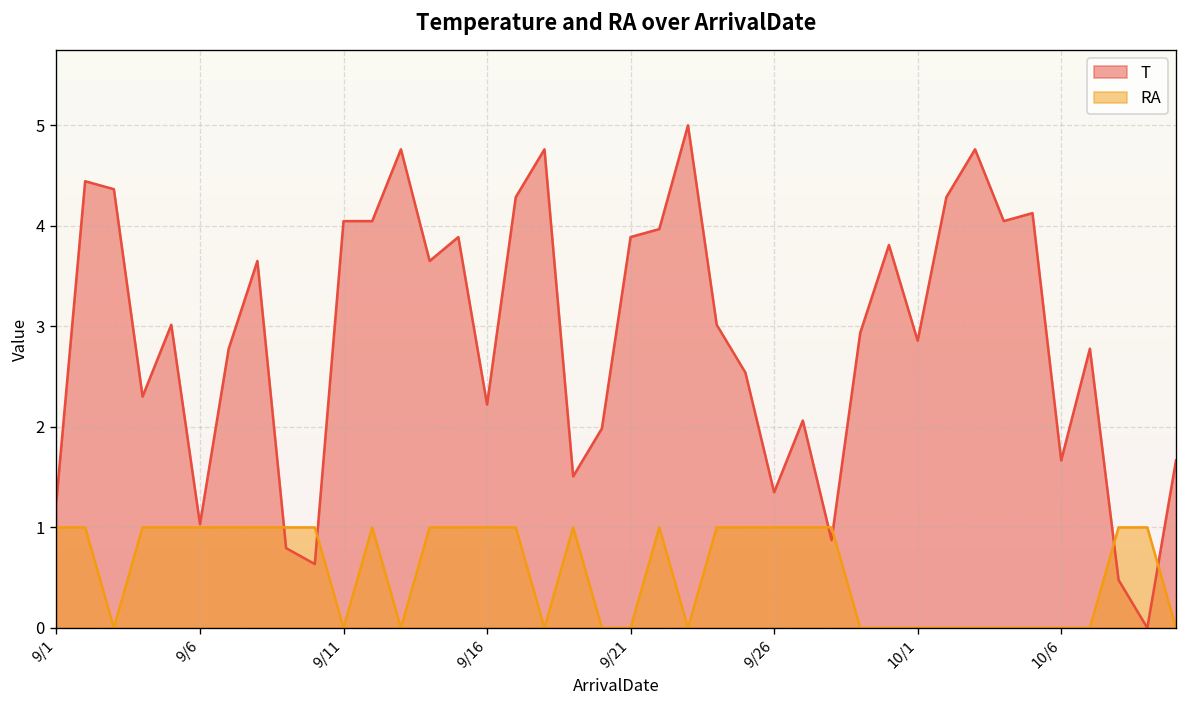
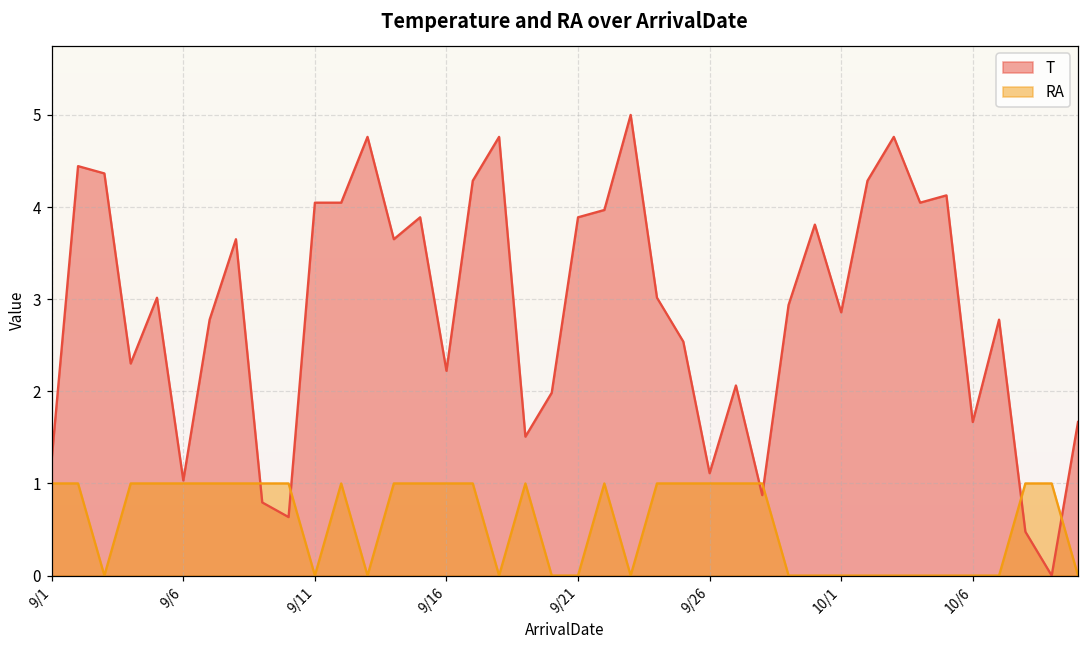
T, 9/26: 1.3 -> 1.1
